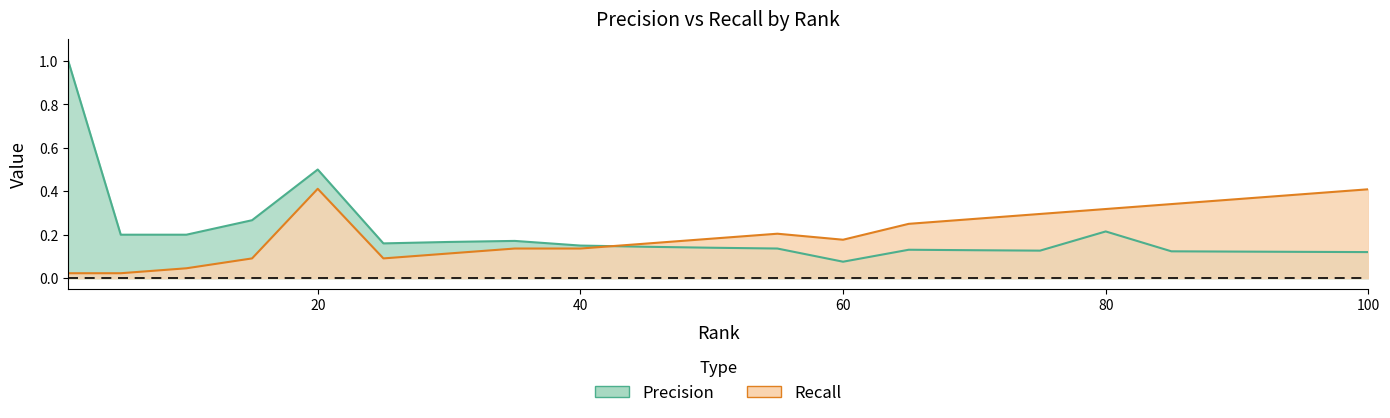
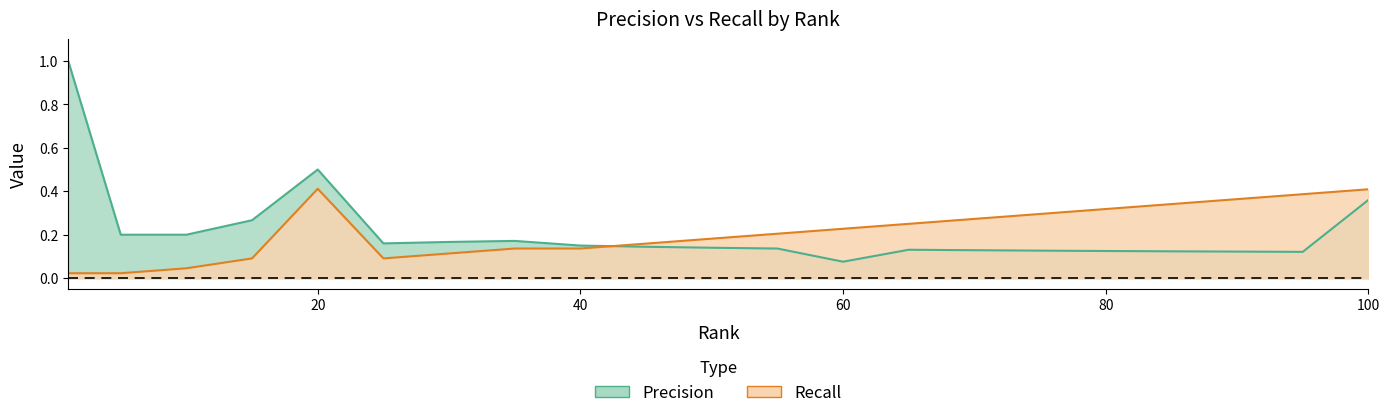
Recall, 60: 0.18 -> 0.23
Precision, 80: 0.22 -> 0.13
Precision, 100: 0.12 -> 0.36
